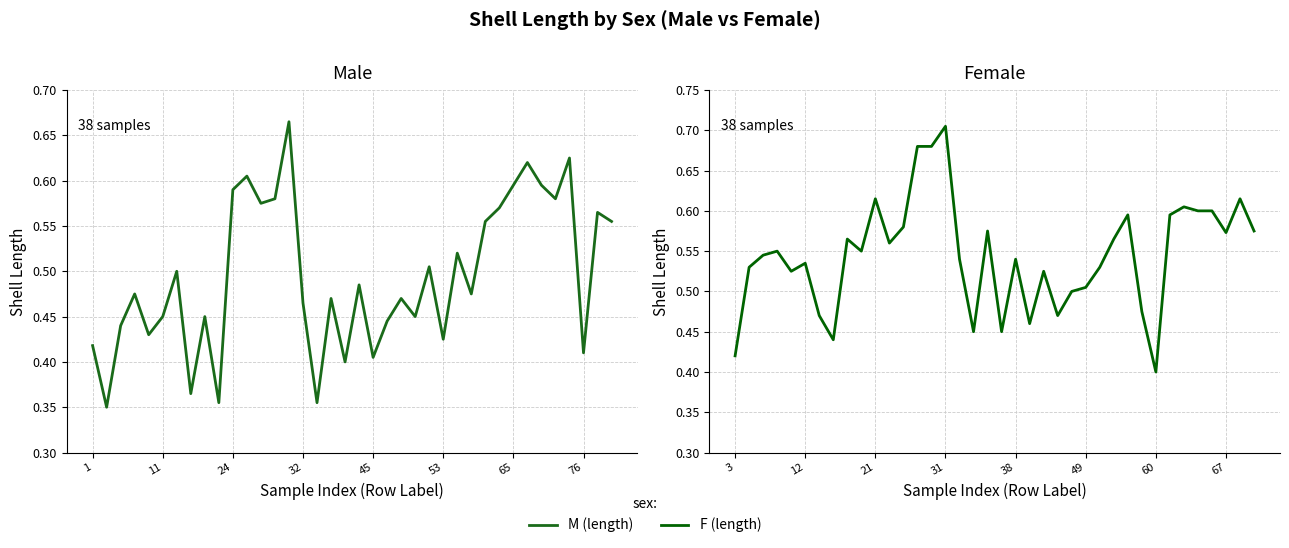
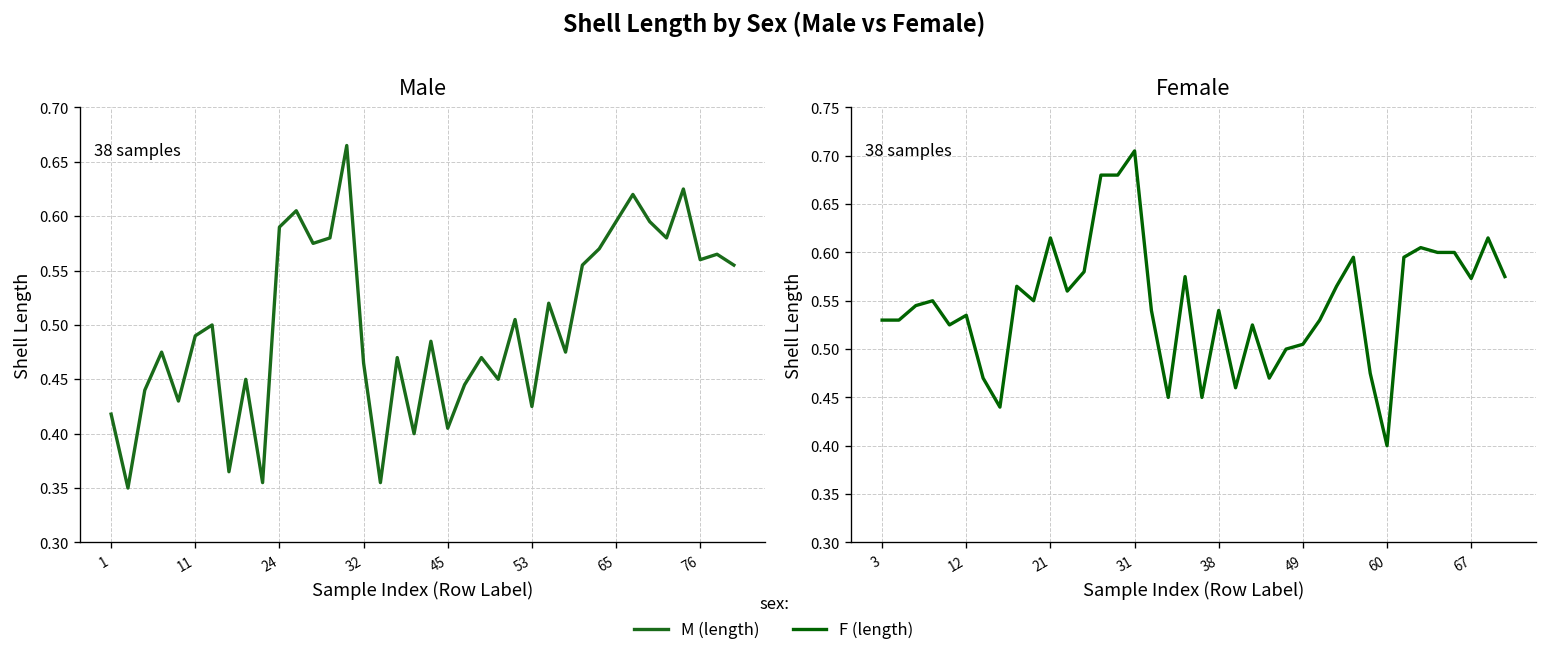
Male, 11: 0.45 -> 0.49
Male, 76: 0.41 -> 0.56
Female, 3: 0.42 -> 0.53
